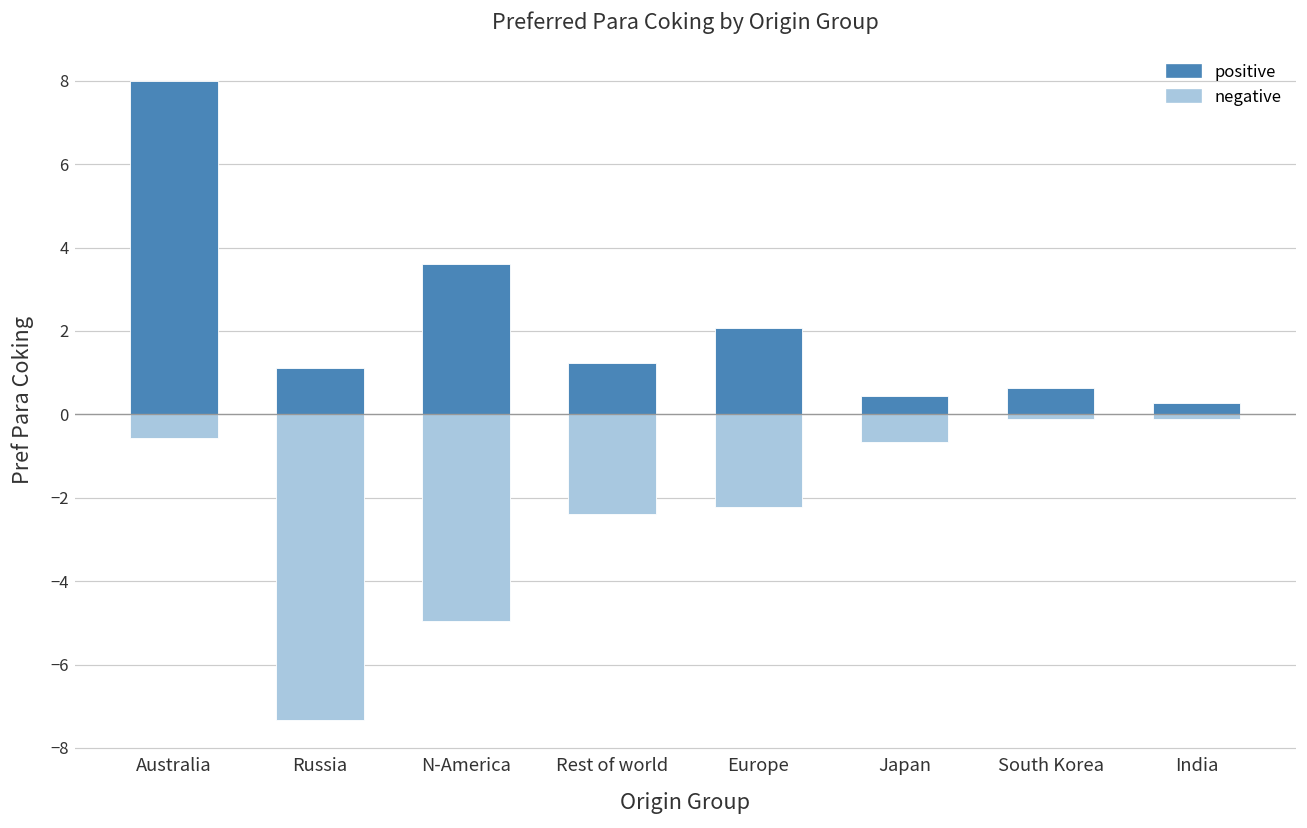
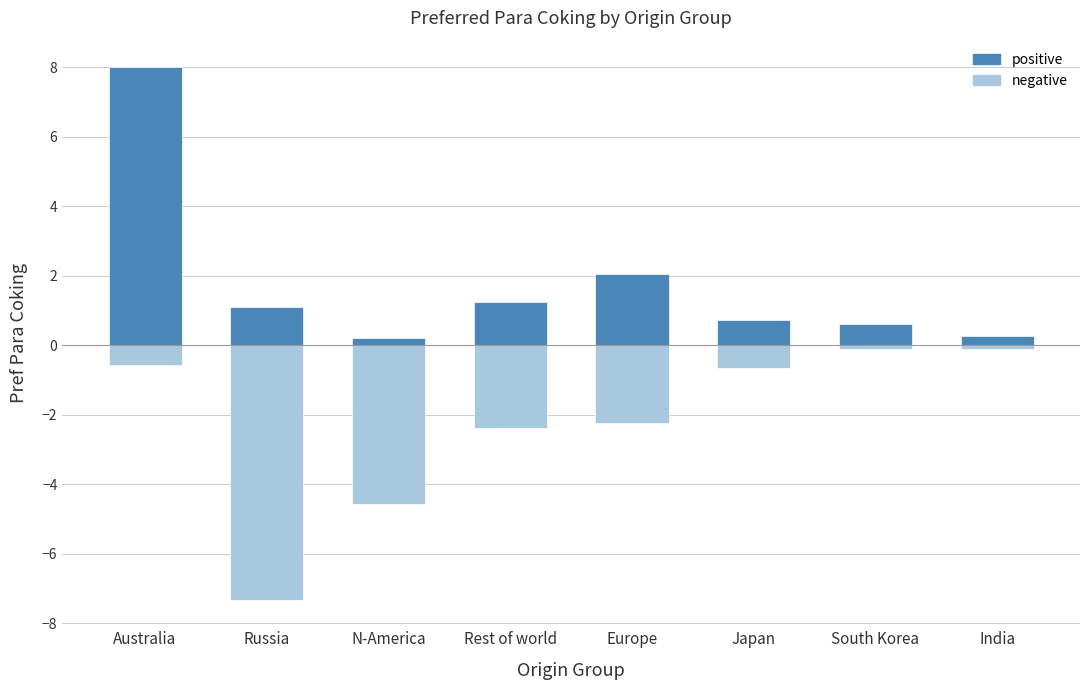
positive, N-America: 3.6 -> 0.2
negative, N-America: -5.0 -> -4.6
positive, Japan: 0.4 -> 0.7
